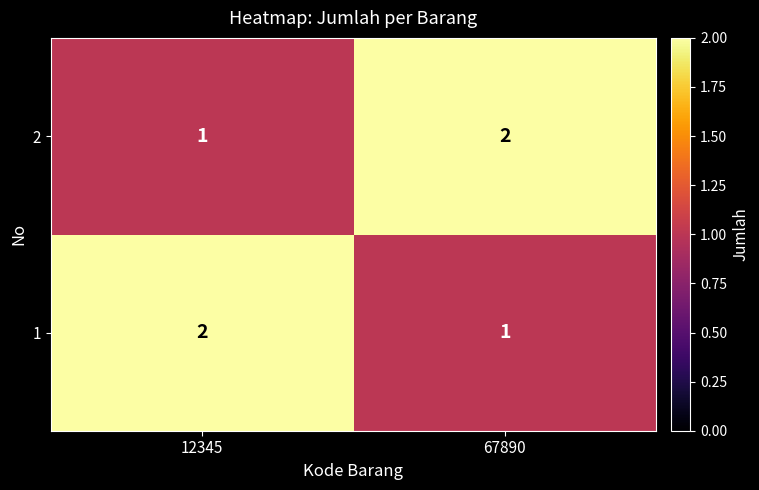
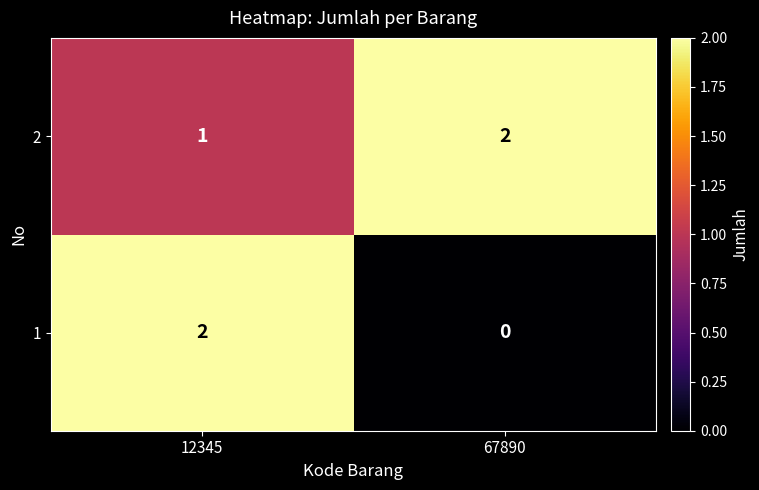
1, 67890: 1 -> 0
